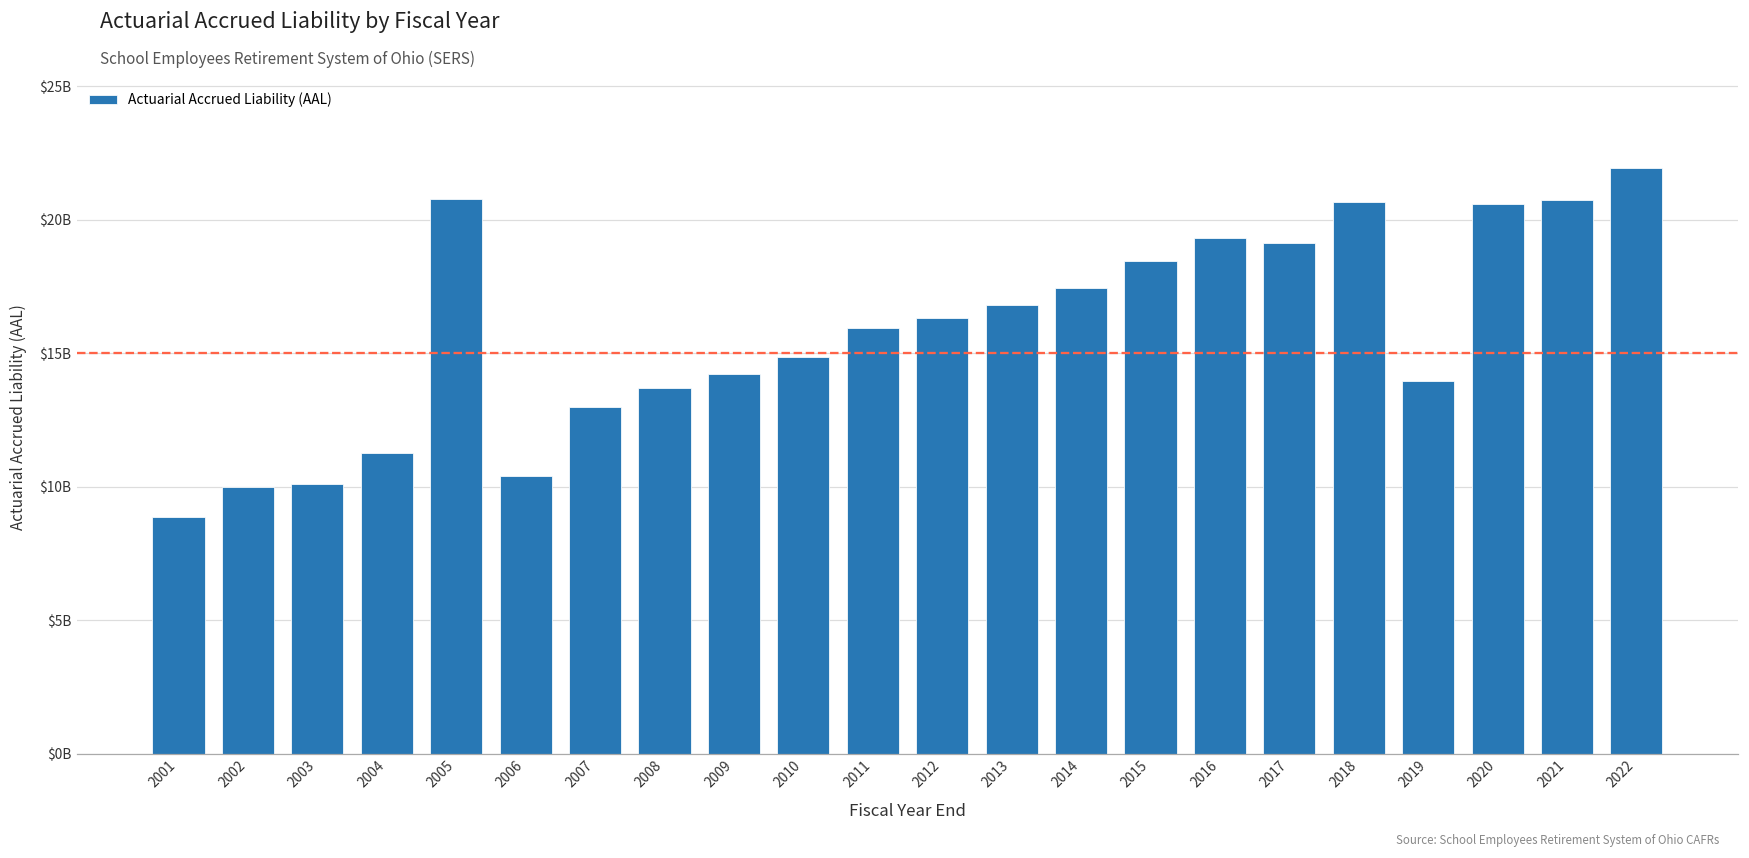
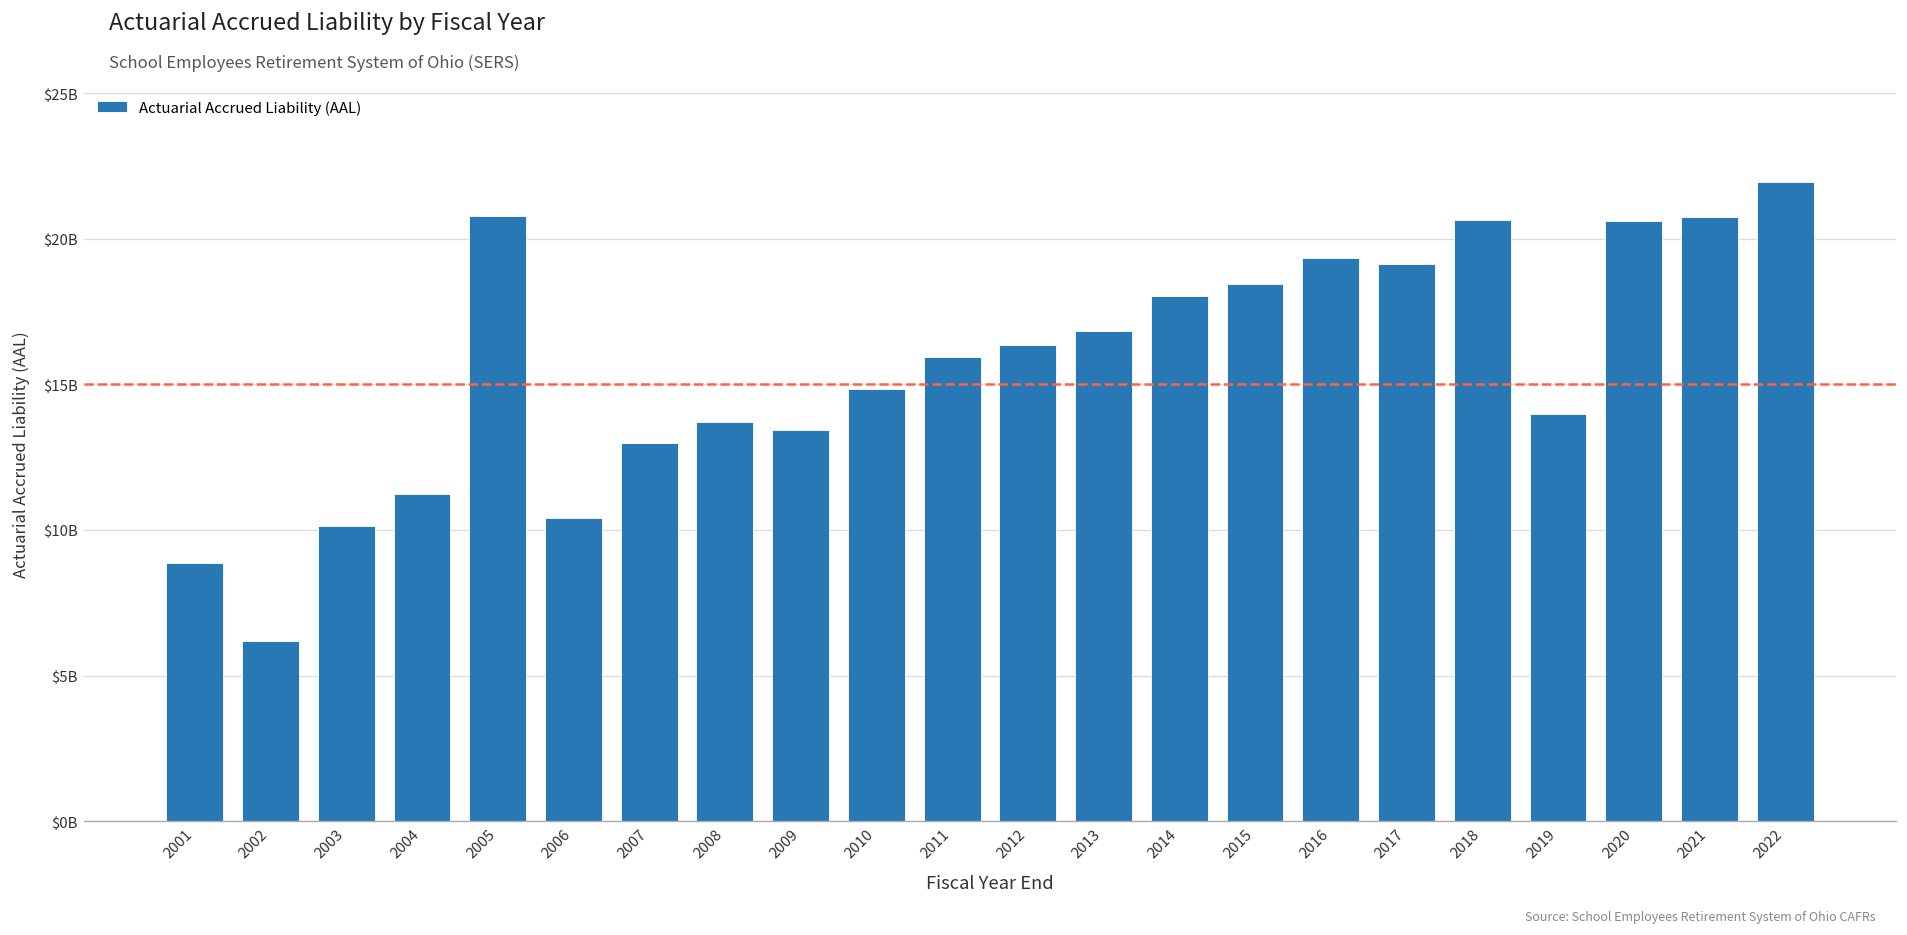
2002: $10000000000 -> $6200000000
2009: $14200000000 -> $13400000000
2014: $17500000000 -> $18000000000
